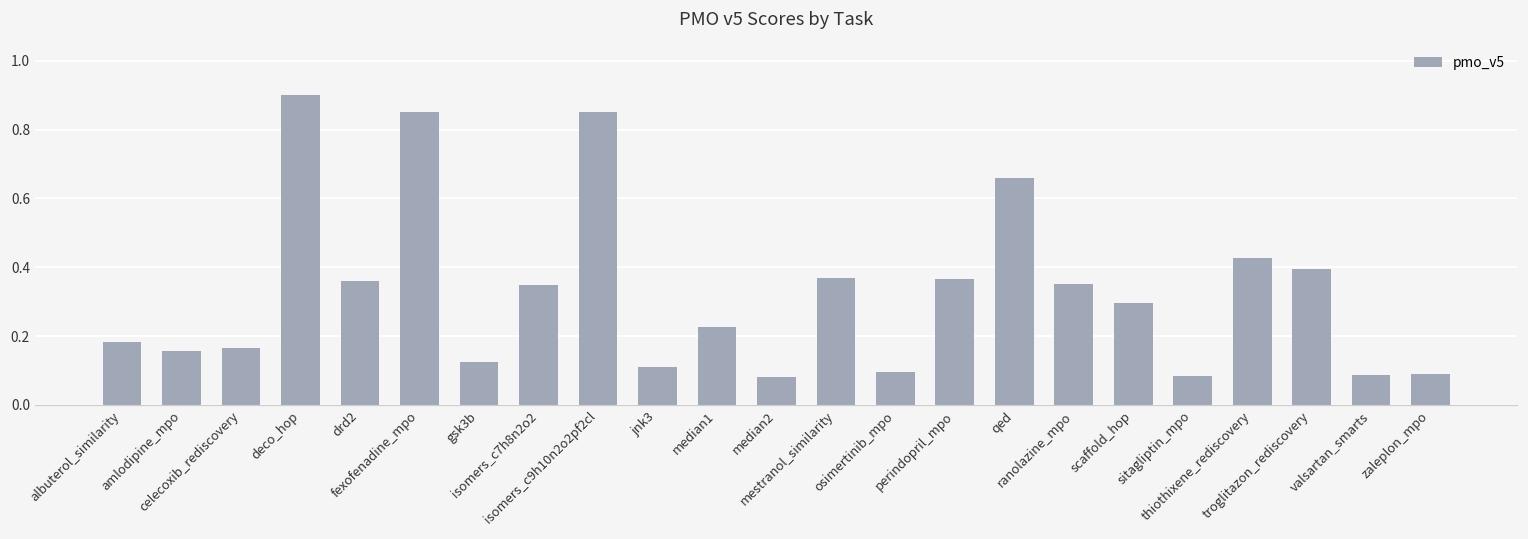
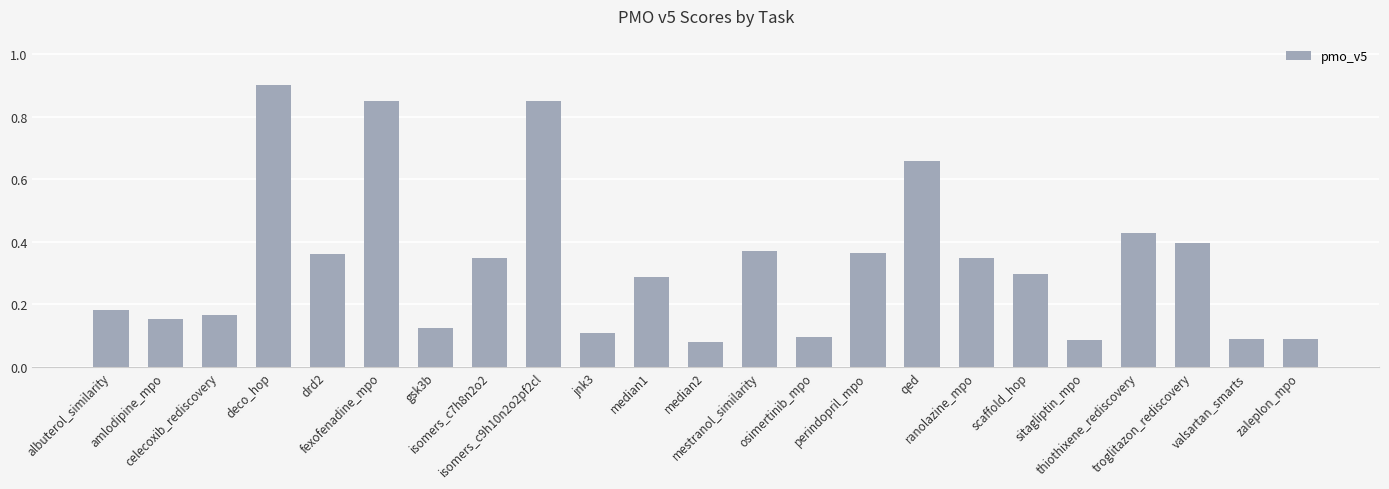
median1: 0.23 -> 0.29
